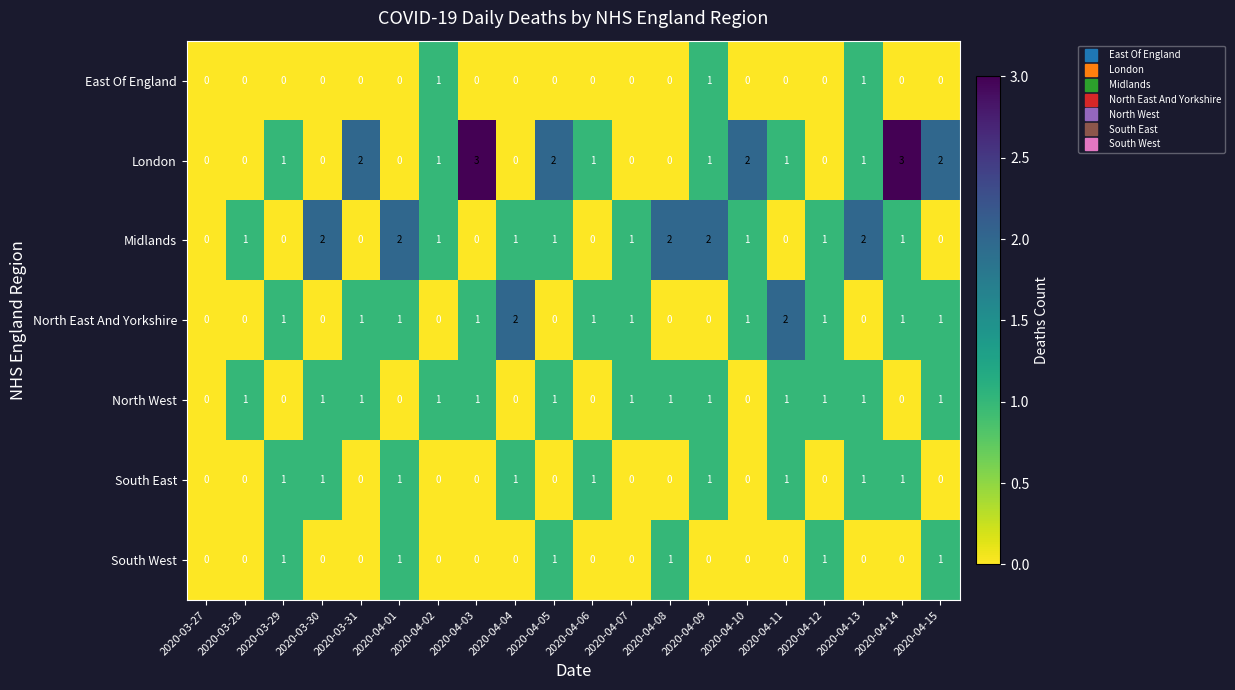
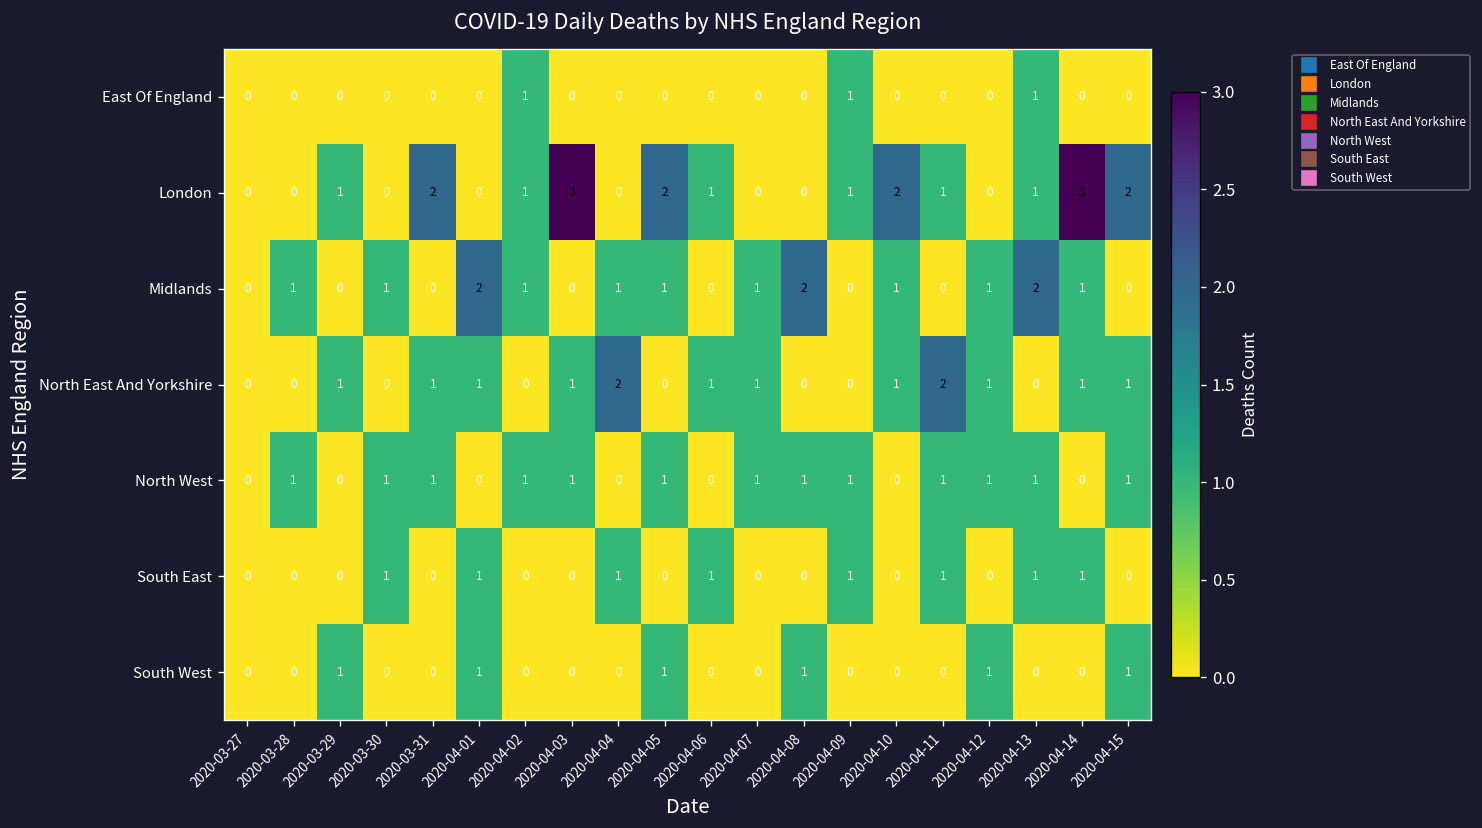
Midlands, 2020-03-30: 2 -> 1
Midlands, 2020-04-09: 2 -> 0
South East, 2020-03-29: 1 -> 0
